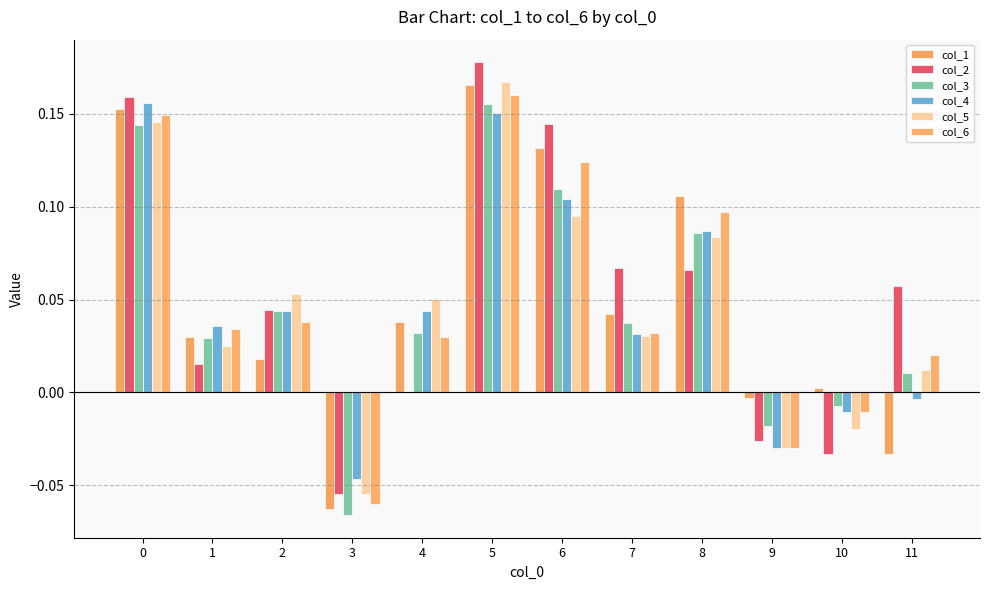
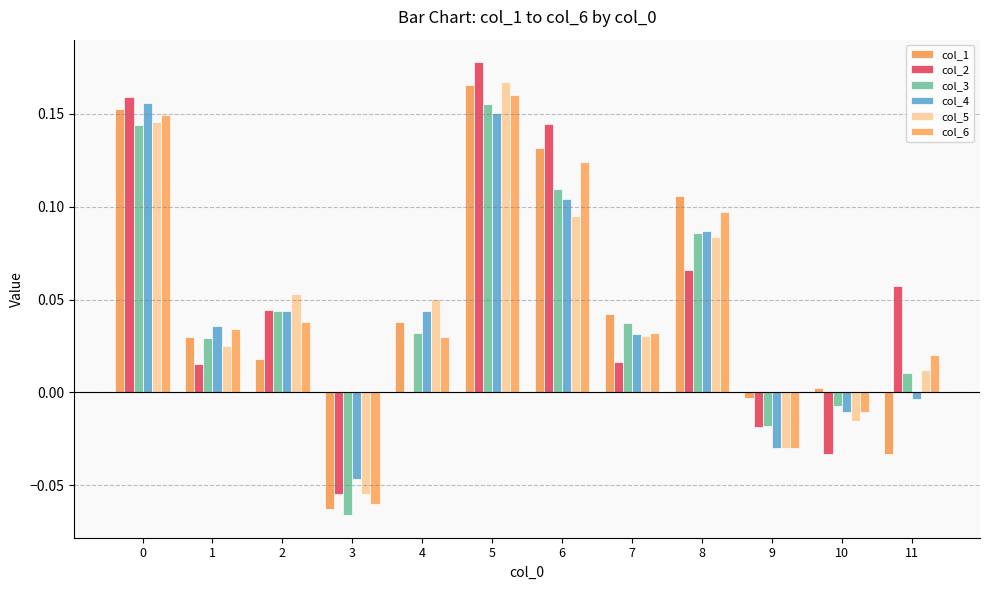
col_2, 7: 0.067 -> 0.016
col_2, 9: -0.026 -> -0.019
col_5, 10: -0.020 -> -0.015
